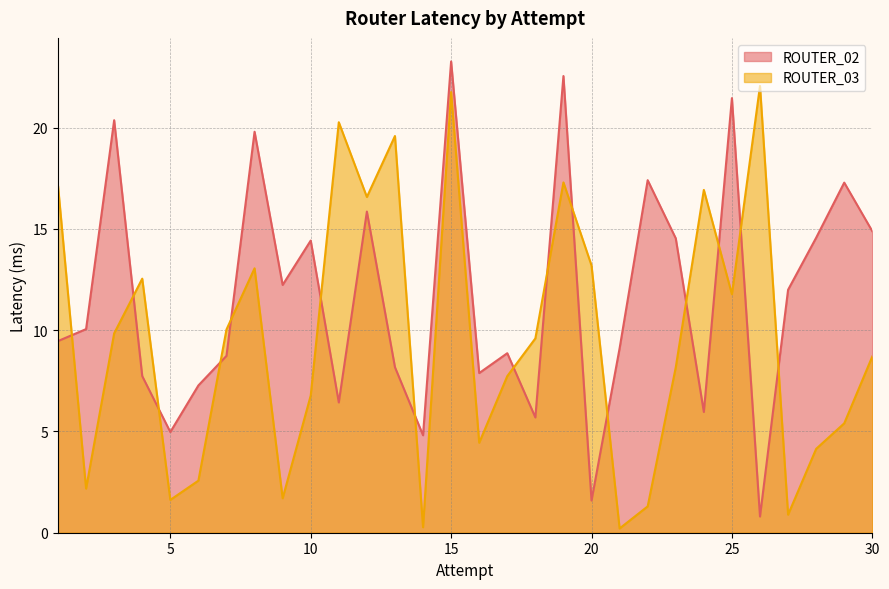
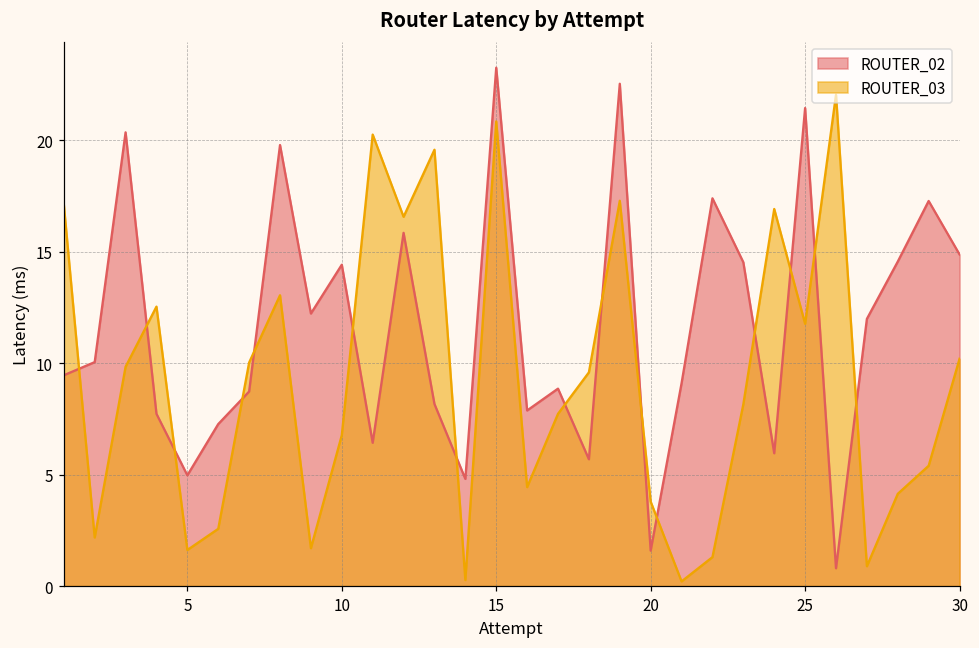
ROUTER_03, 15: 21.8 -> 20.9
ROUTER_03, 20: 13.2 -> 3.8
ROUTER_03, 30: 8.7 -> 10.2
